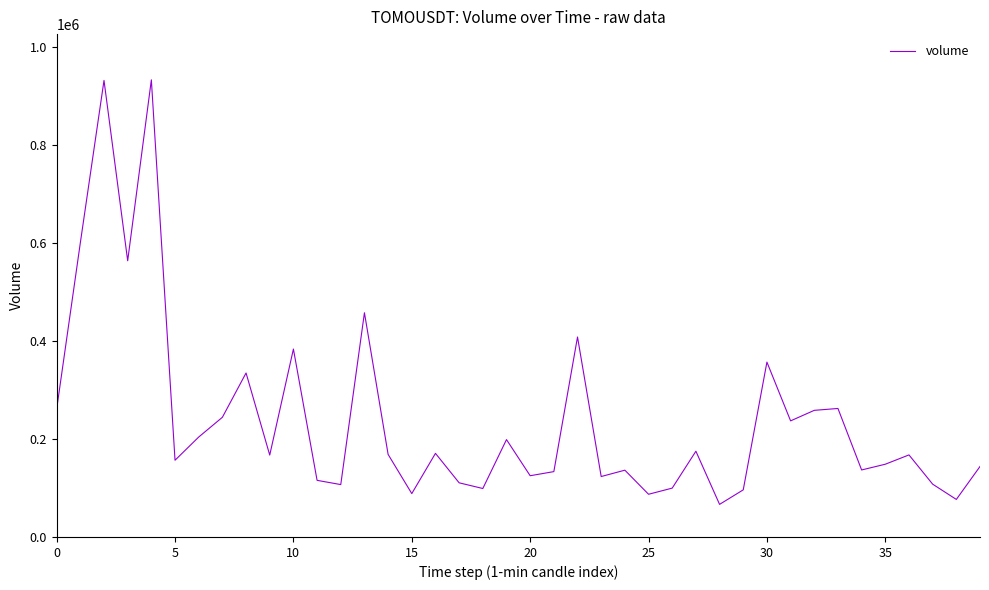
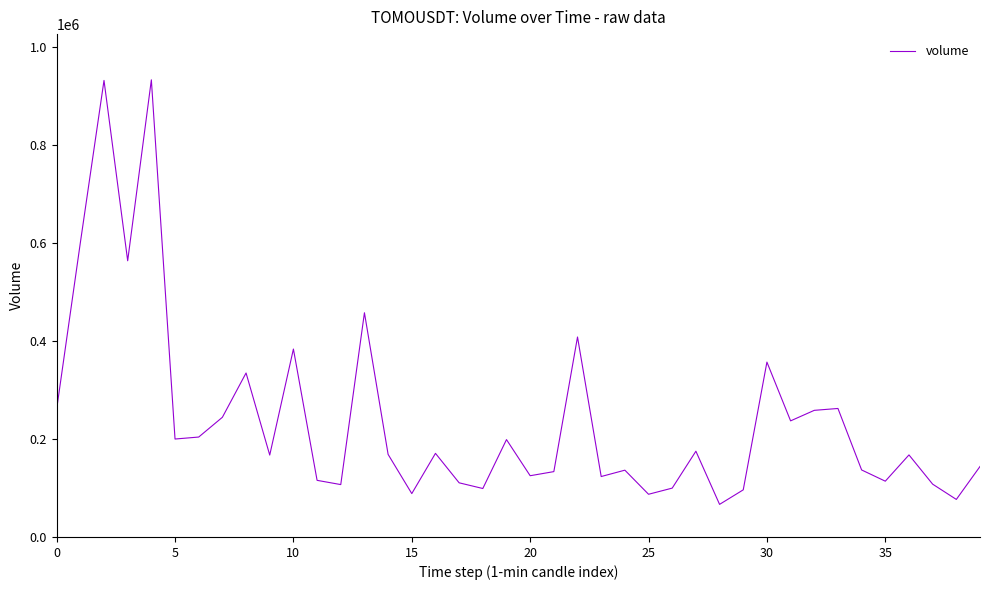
5: 160000 -> 200000
35: 150000 -> 110000
